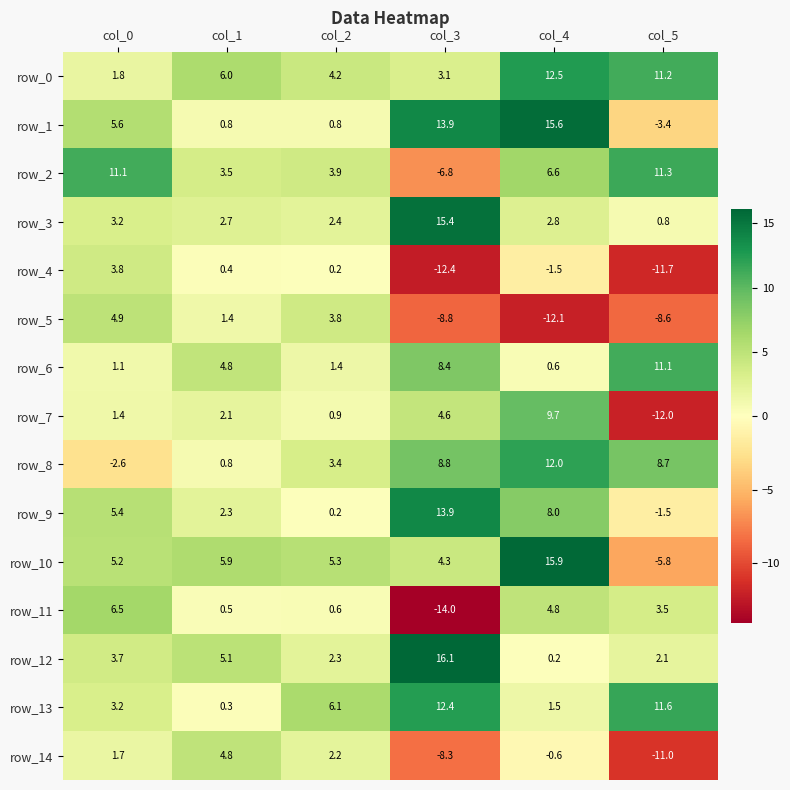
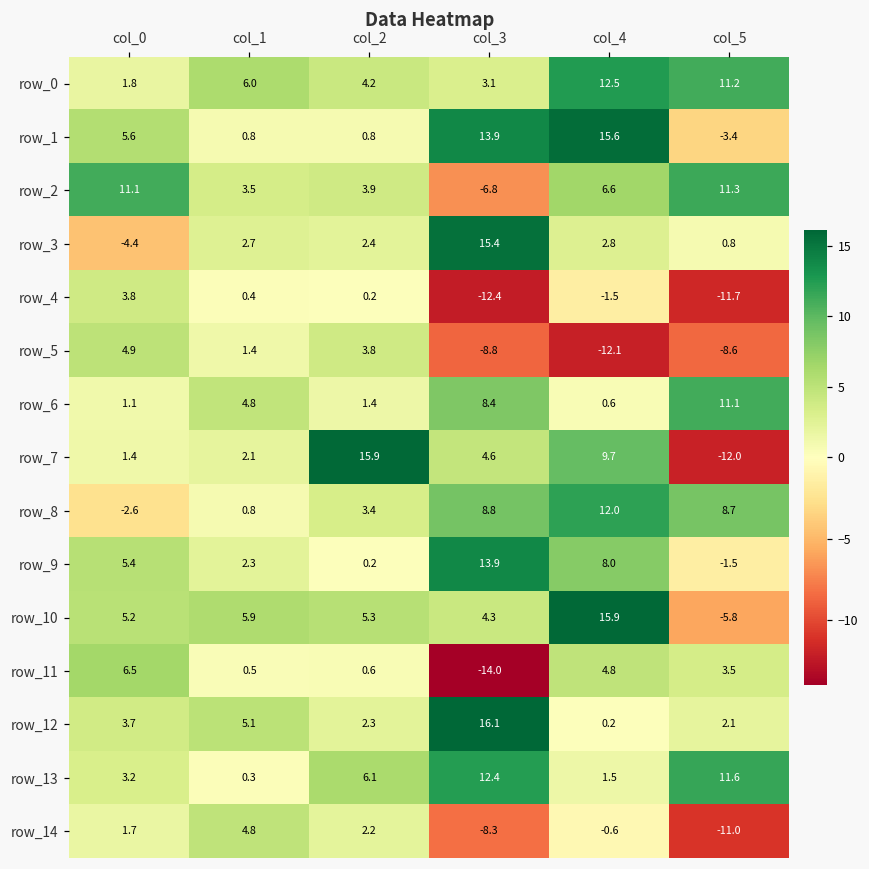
row_3, col_0: 3.2 -> -4.4
row_7, col_2: 0.9 -> 15.9
